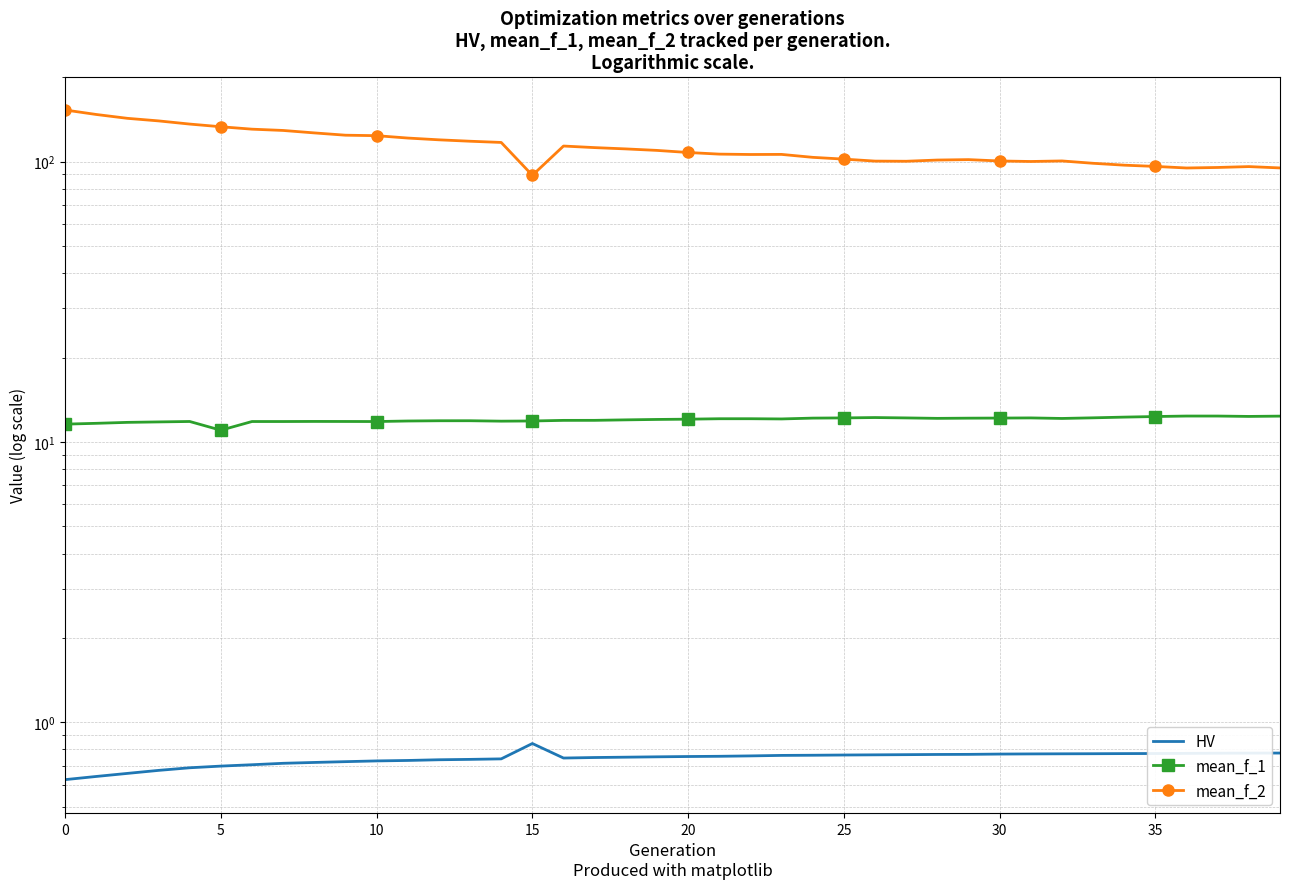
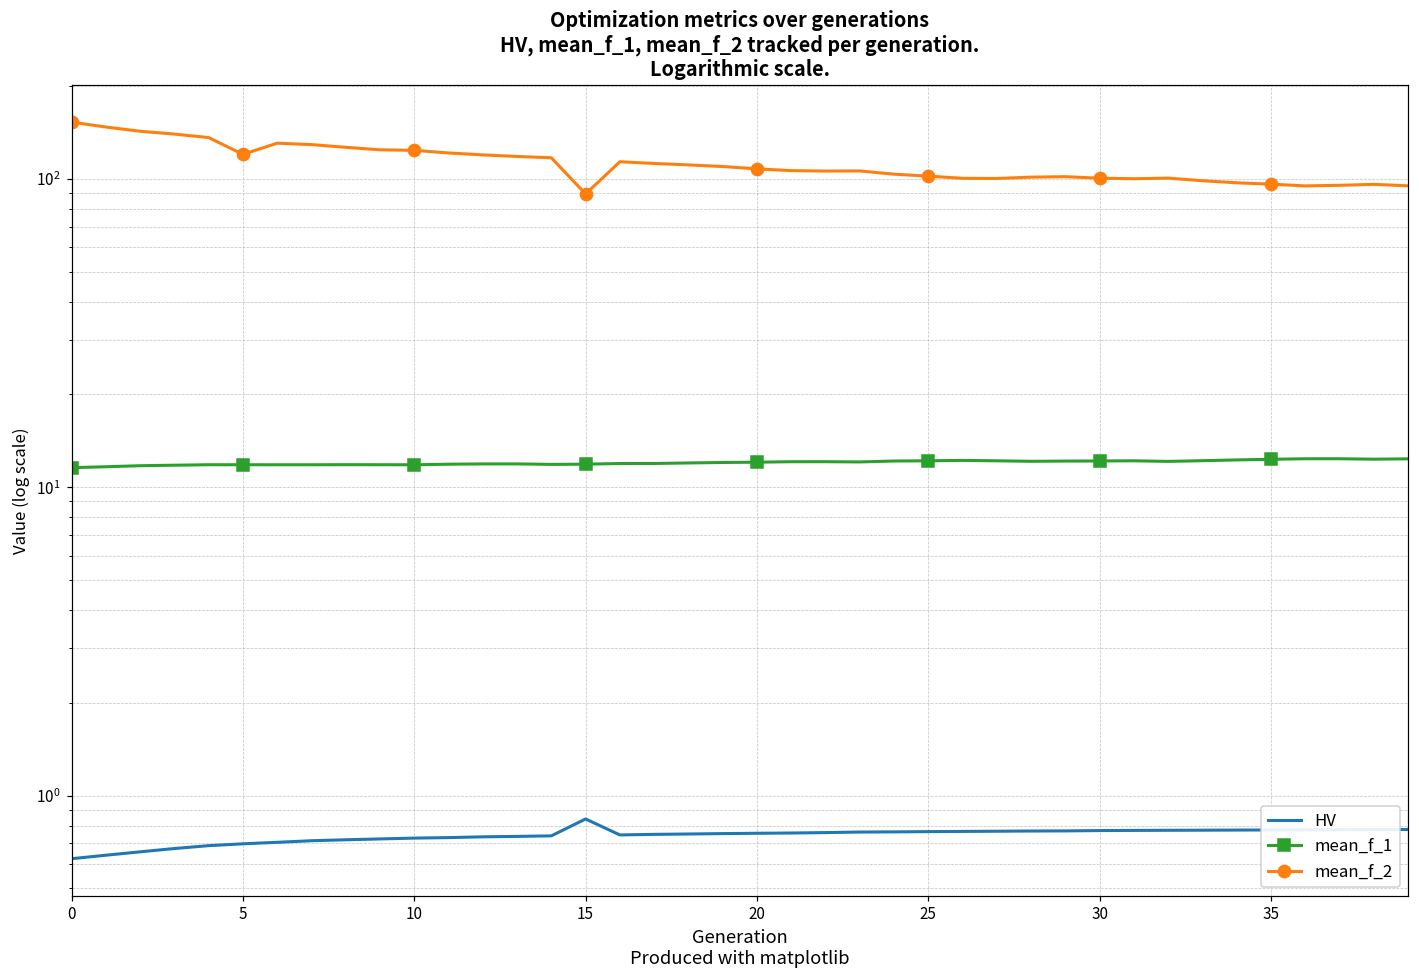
mean_f_1, 5: 11.0 -> 11.8
mean_f_2, 5: 130 -> 120
